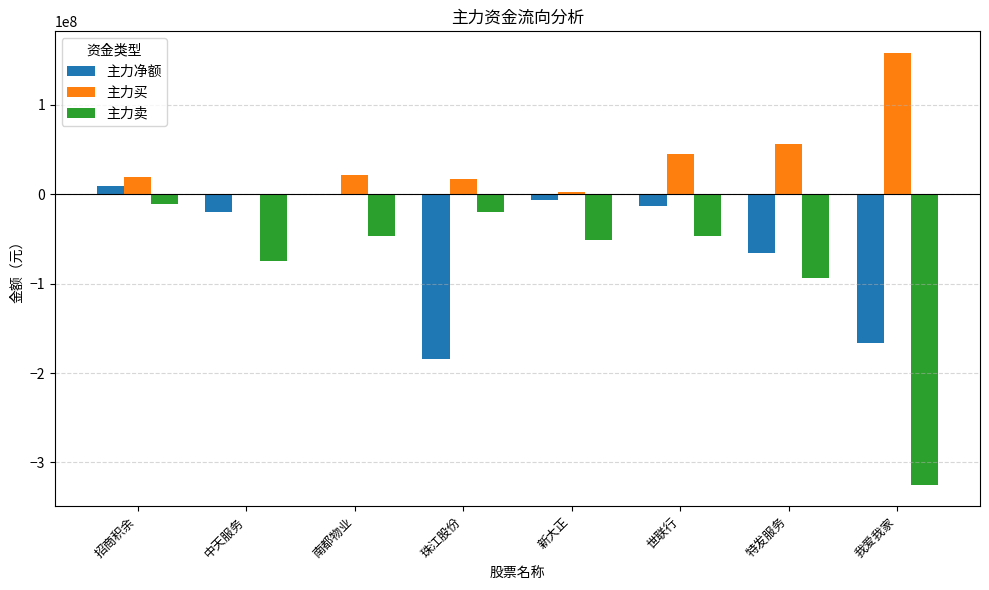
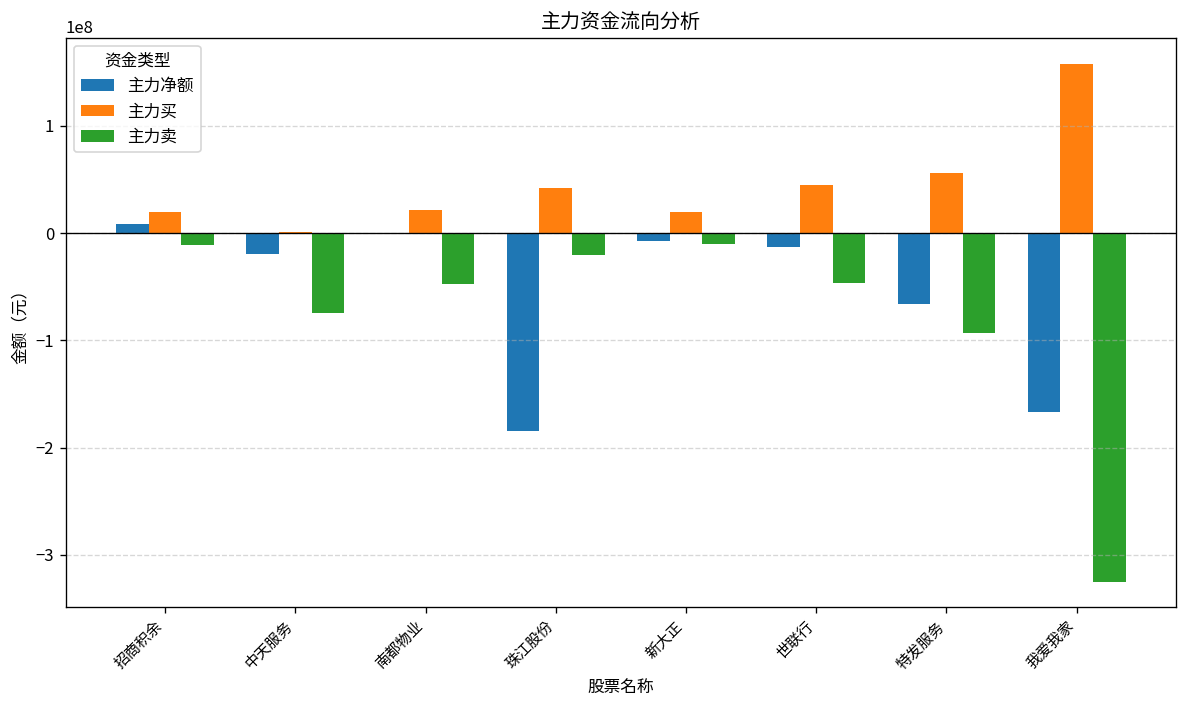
主力买, 珠江股份: 20000000 -> 40000000
主力买, 新大正: 0 -> 20000000
主力卖, 新大正: -50000000 -> -10000000
